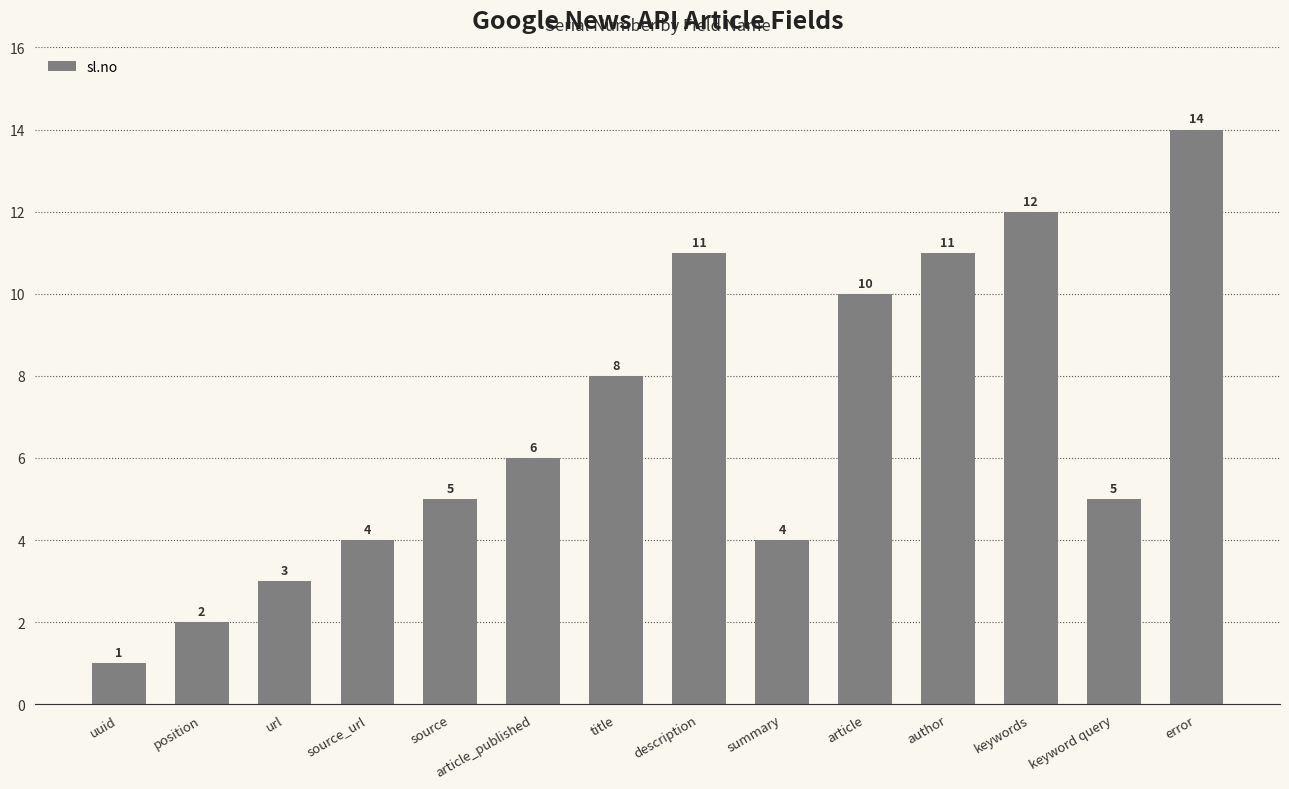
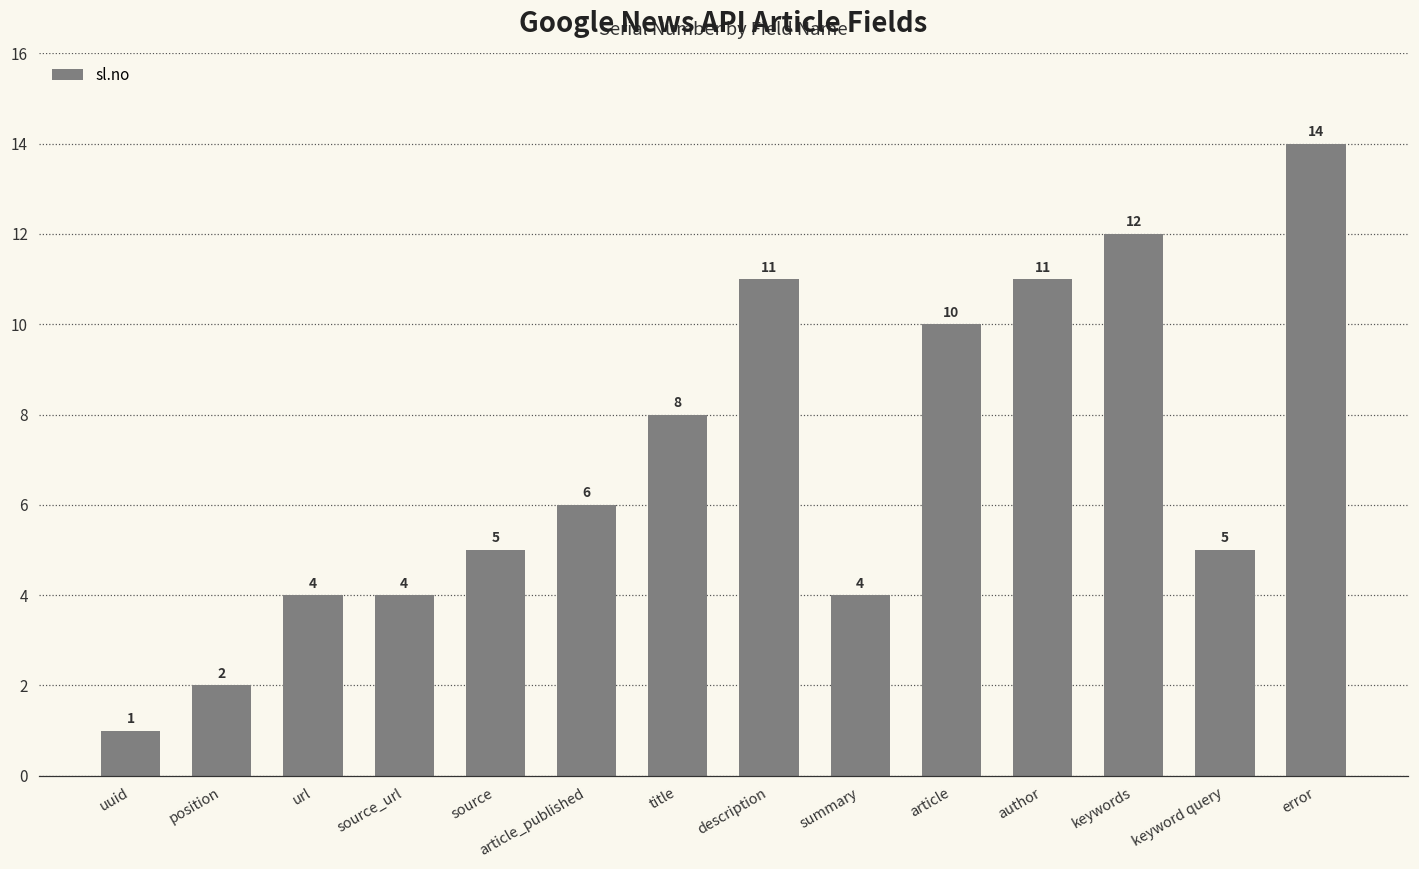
url: 3 -> 4
